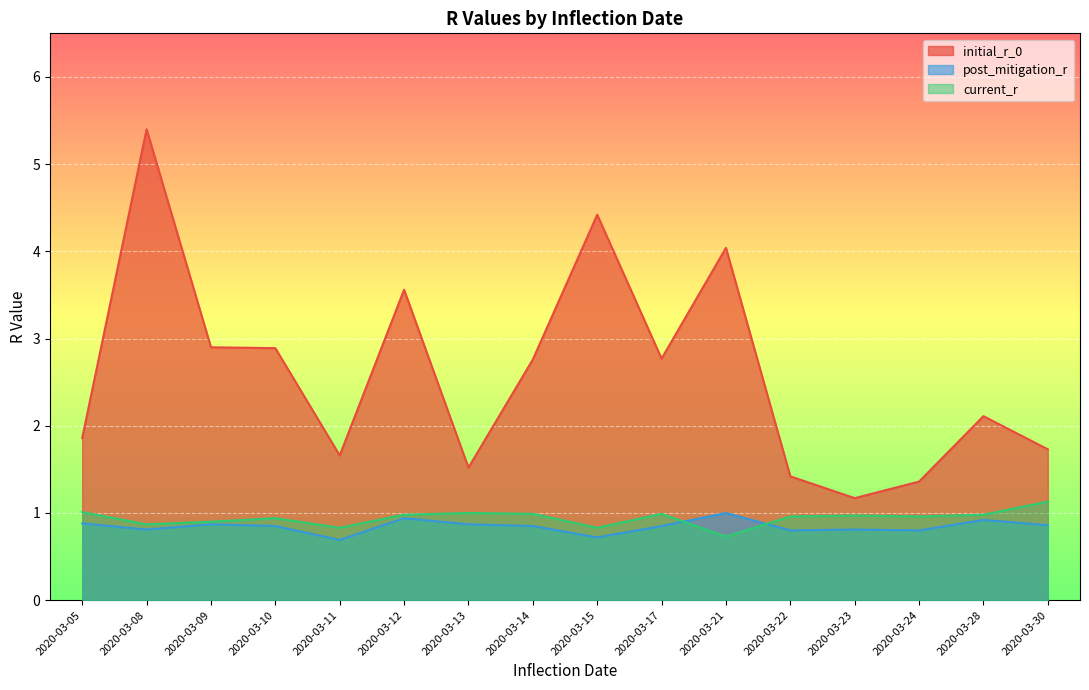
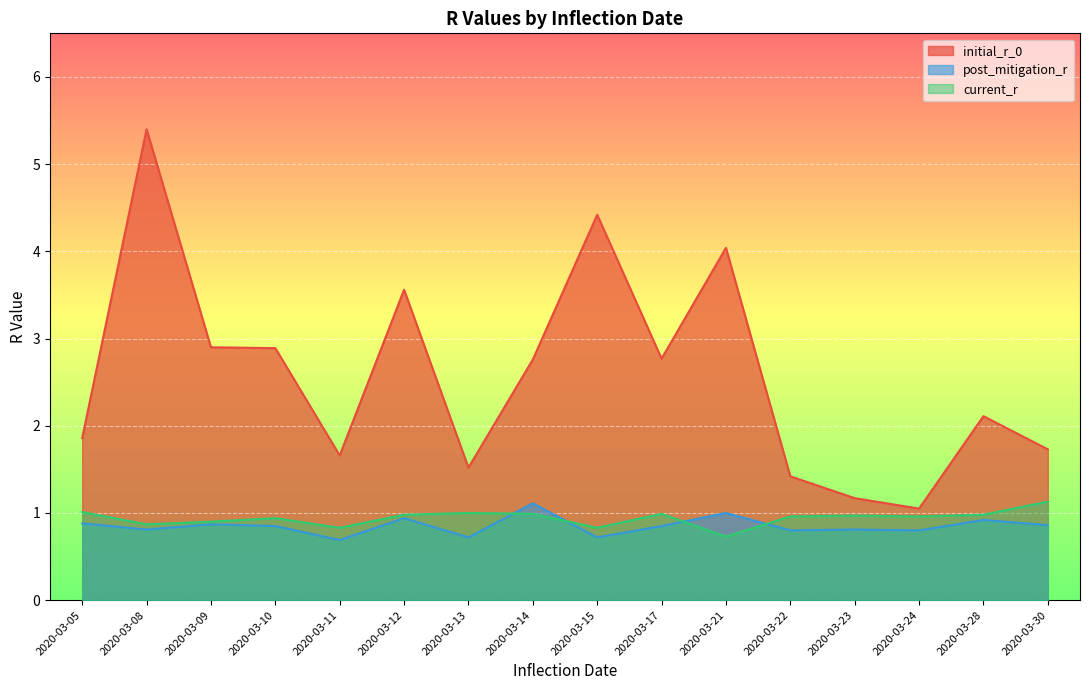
post_mitigation_r, 2020-03-13: 0.9 -> 0.7
post_mitigation_r, 2020-03-14: 0.9 -> 1.1
initial_r_0, 2020-03-24: 1.4 -> 1.1
